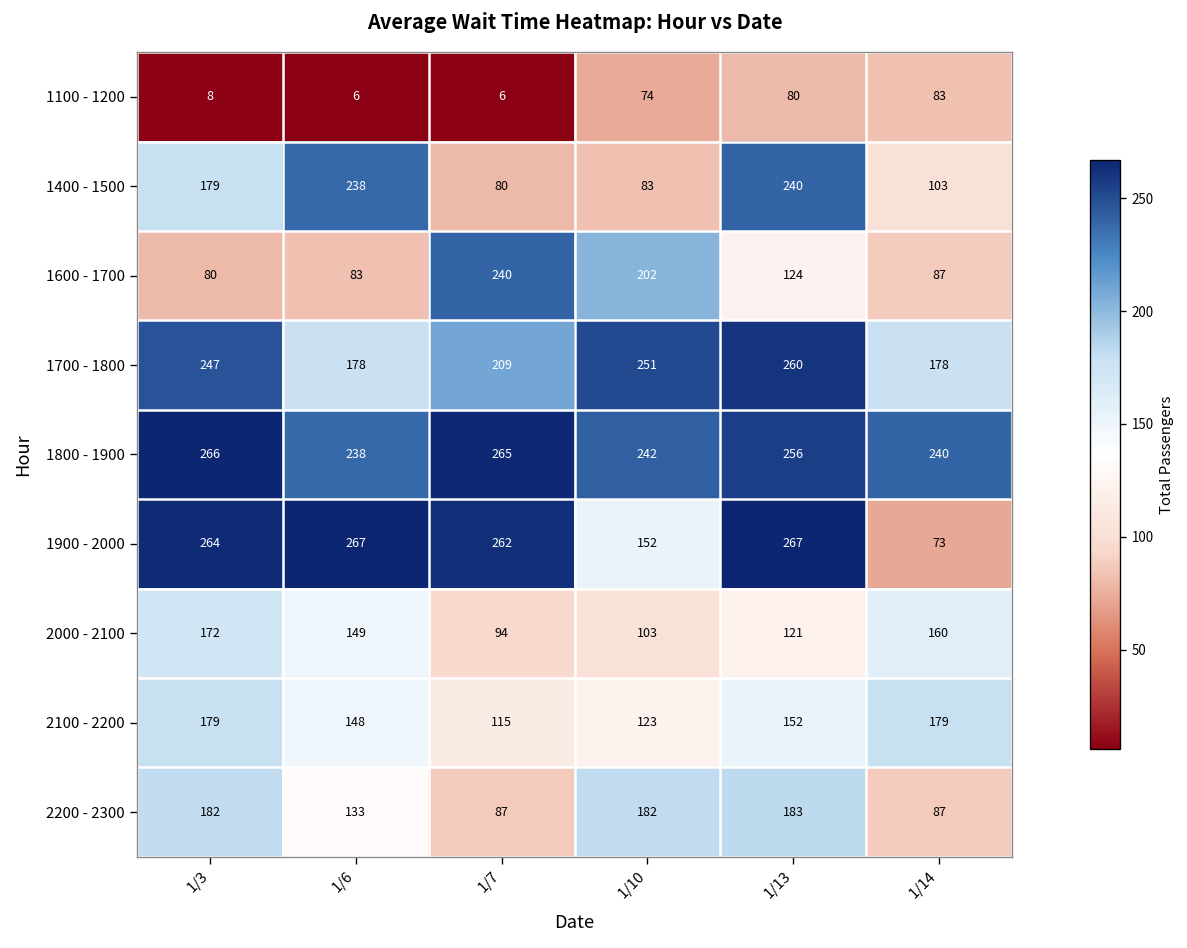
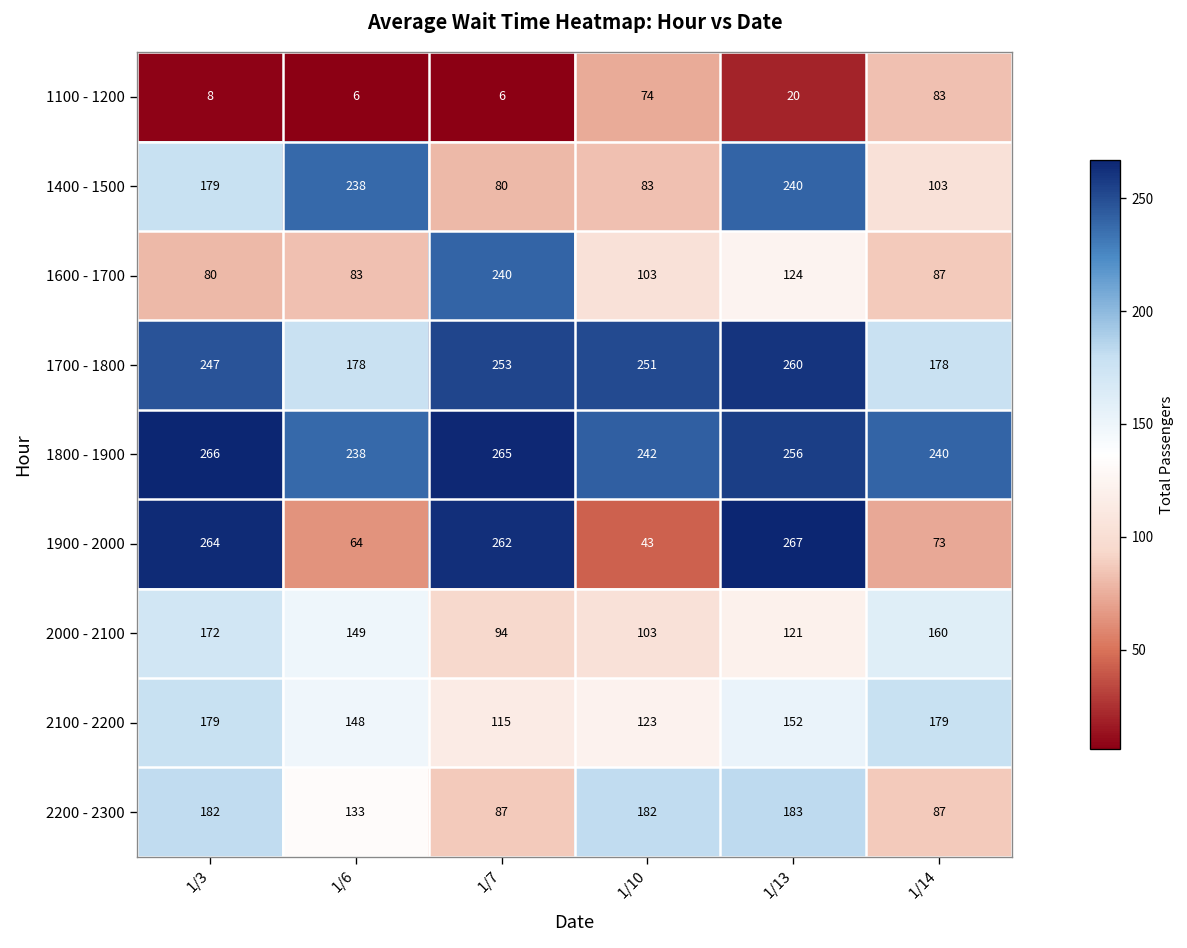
1100 - 1200, 1/13: 80 -> 20
1600 - 1700, 1/10: 202 -> 103
1700 - 1800, 1/7: 209 -> 253
1900 - 2000, 1/6: 267 -> 64
1900 - 2000, 1/10: 152 -> 43
